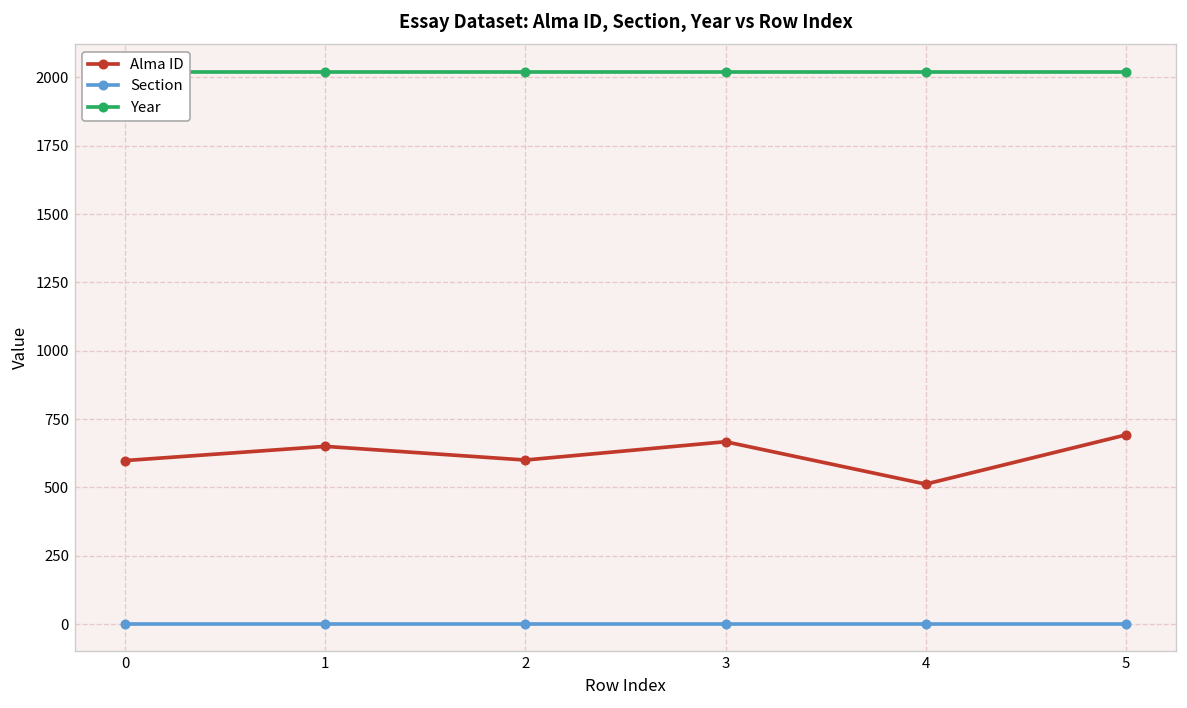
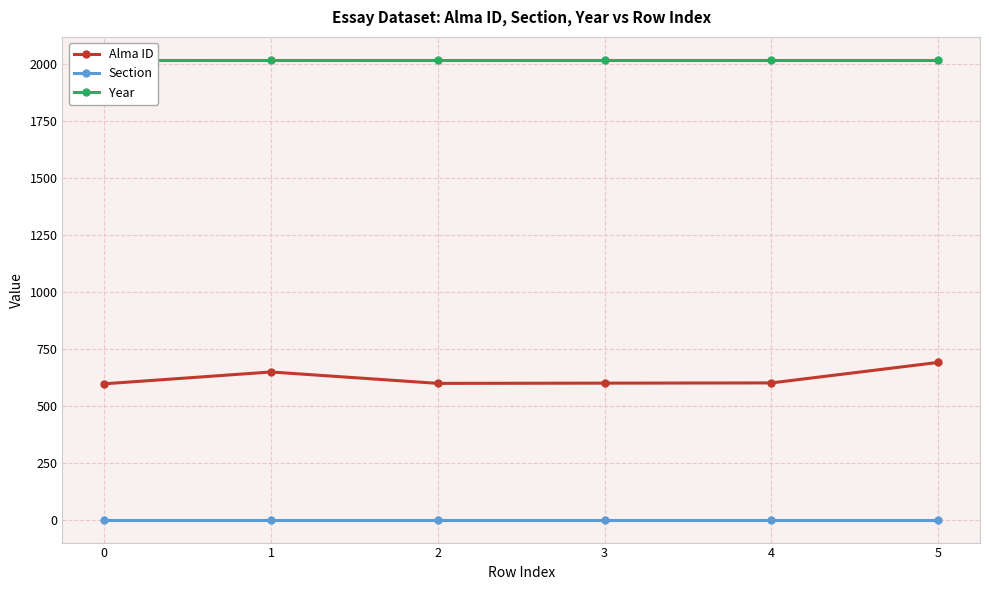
Alma ID, 3: 670 -> 600
Alma ID, 4: 510 -> 600
